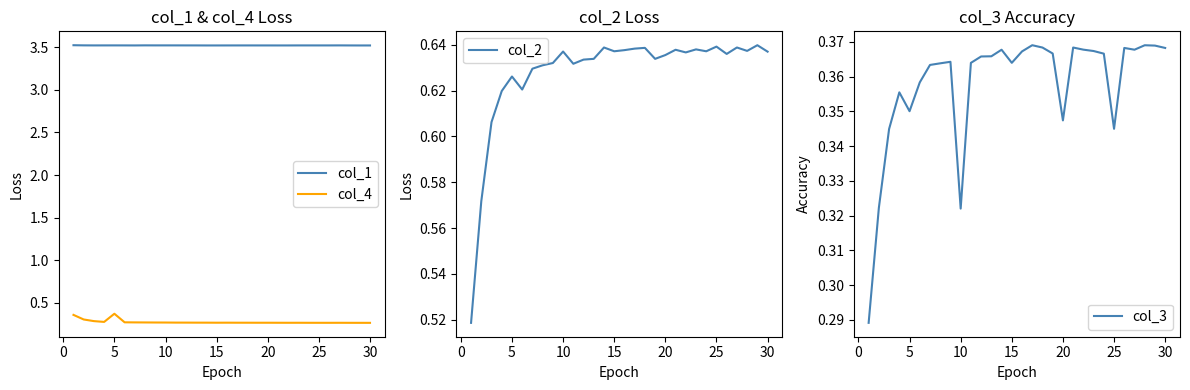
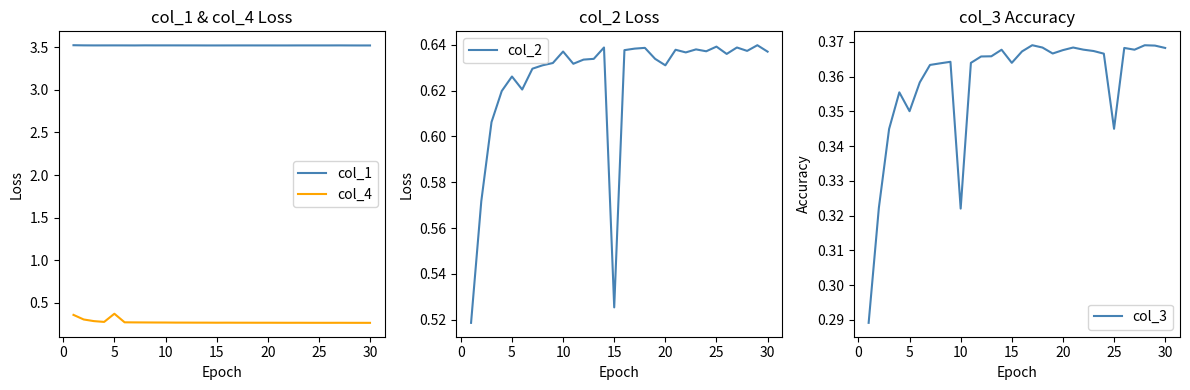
col_2 Loss, 15: 0.637 -> 0.525
col_2 Loss, 20: 0.636 -> 0.631
col_3 Accuracy, 20: 0.347 -> 0.368
